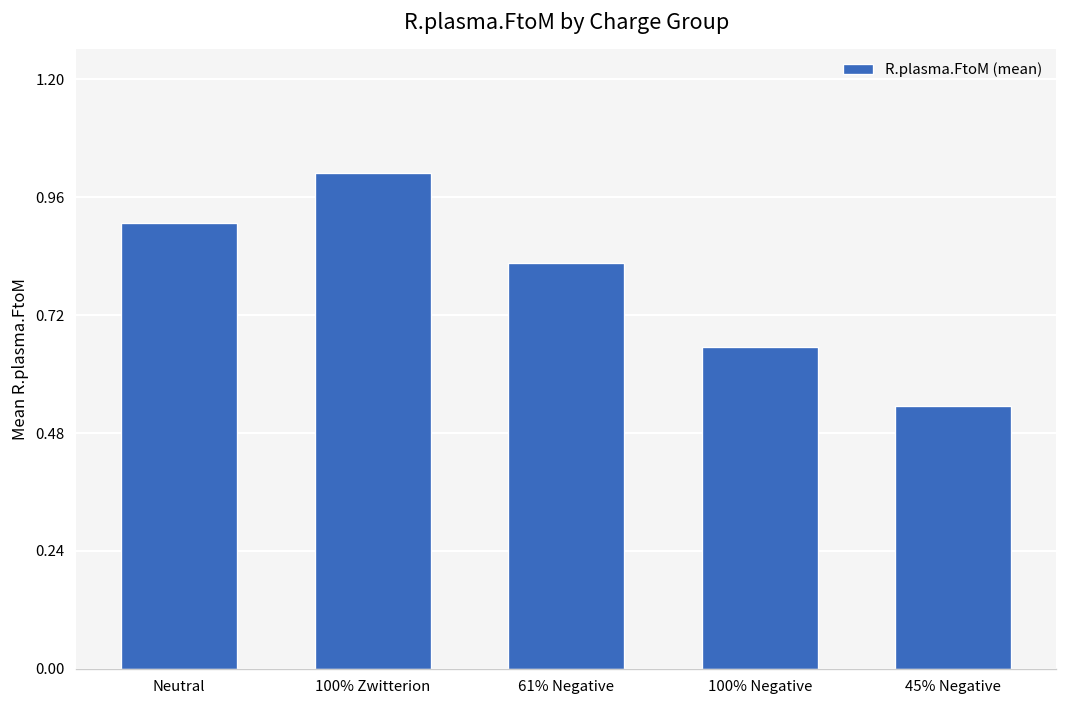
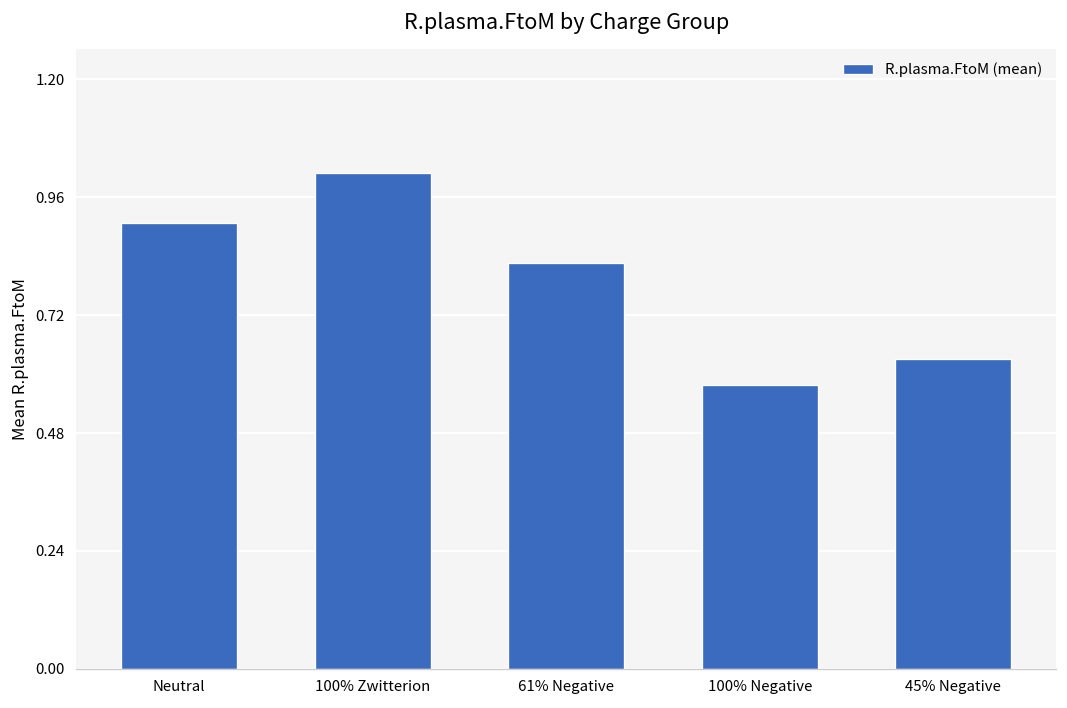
100% Negative: 0.66 -> 0.58
45% Negative: 0.54 -> 0.63
